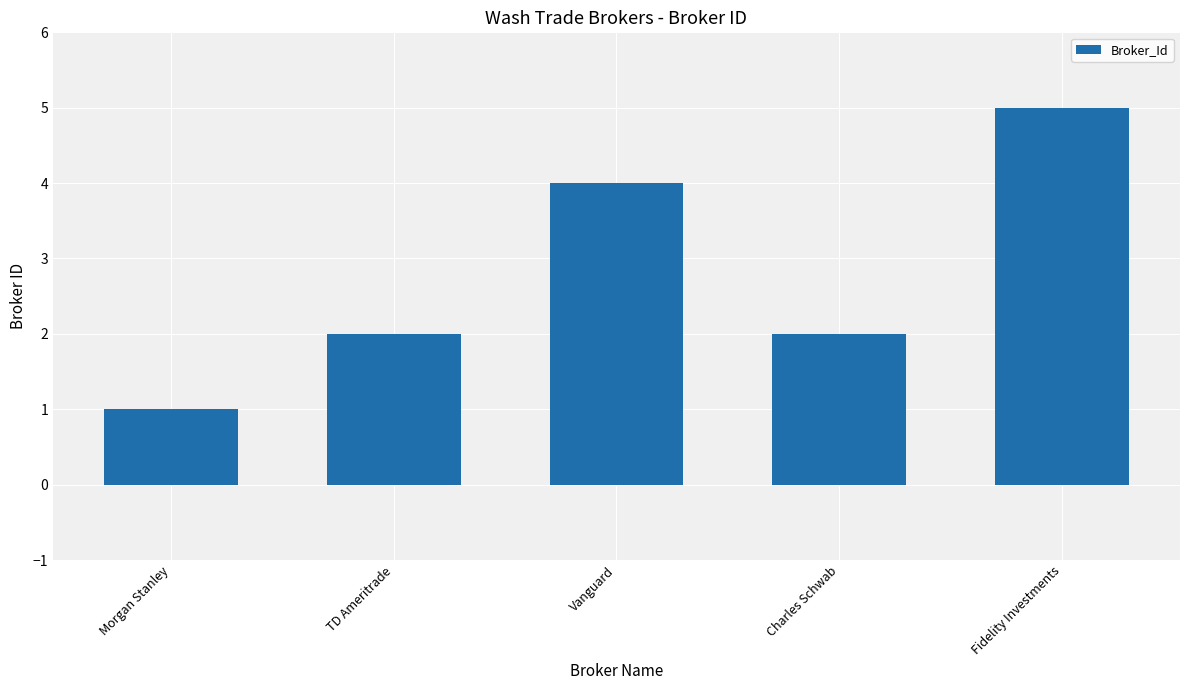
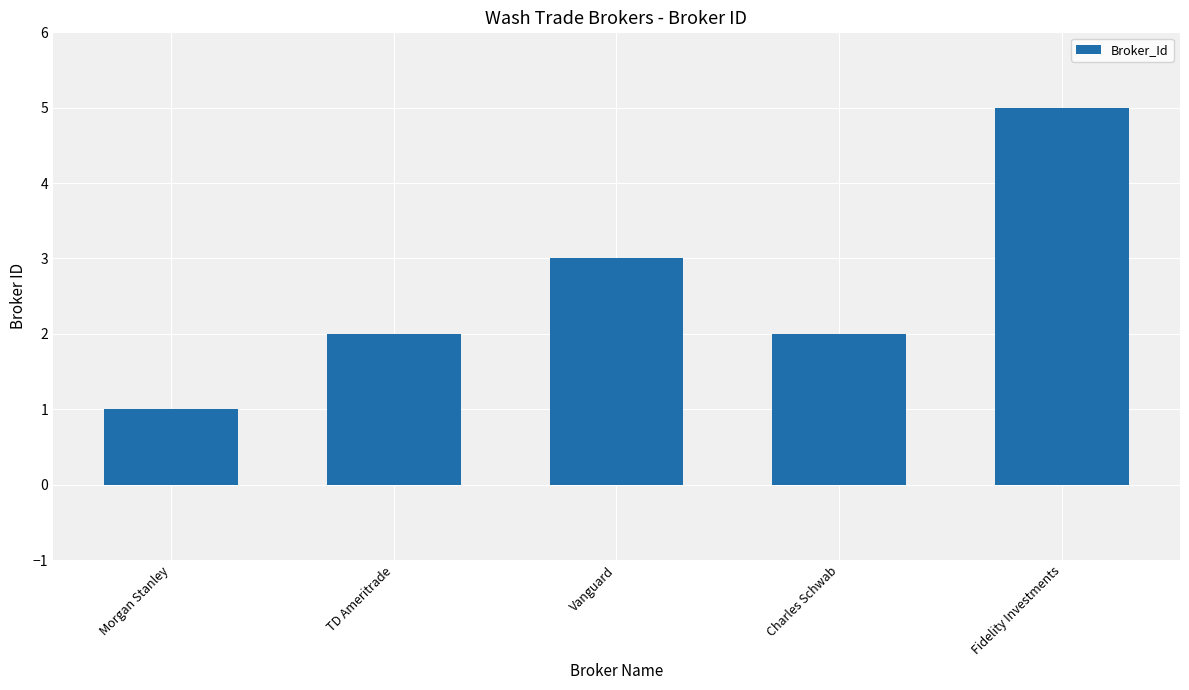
Vanguard: 4 -> 3
